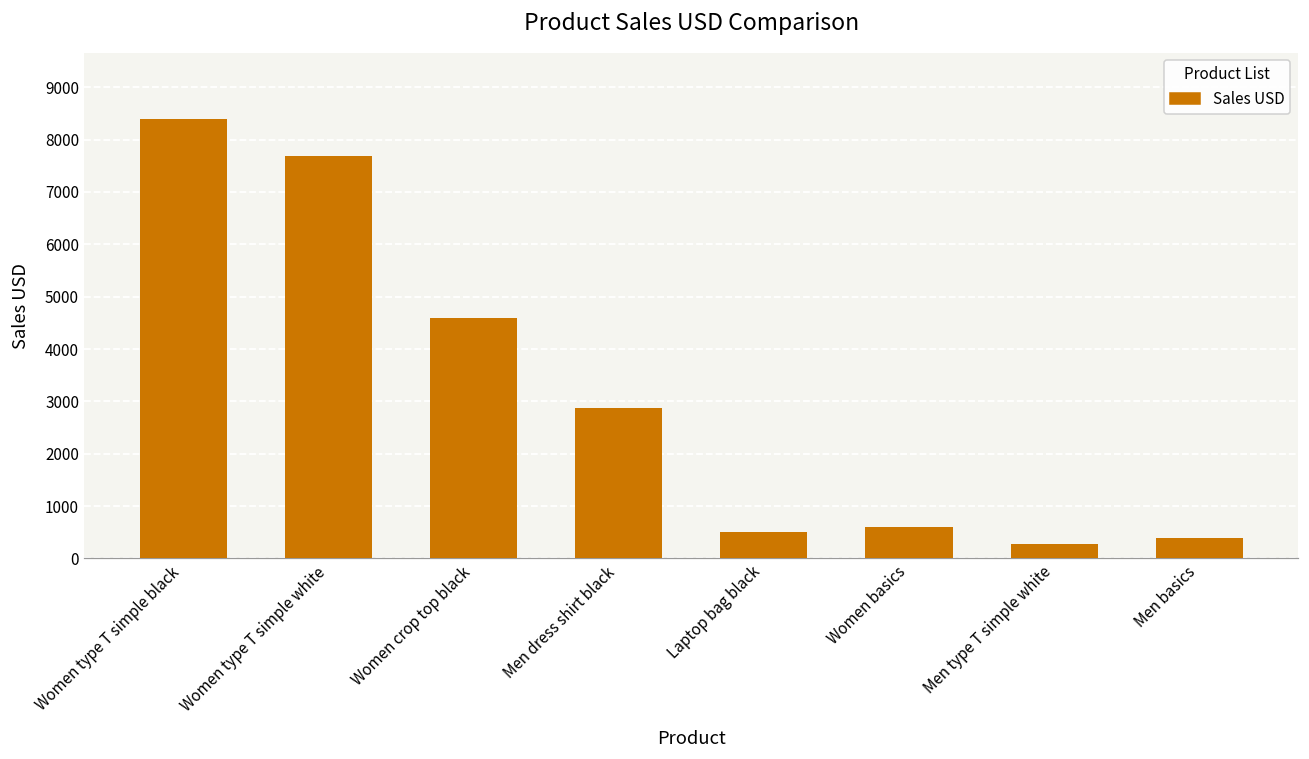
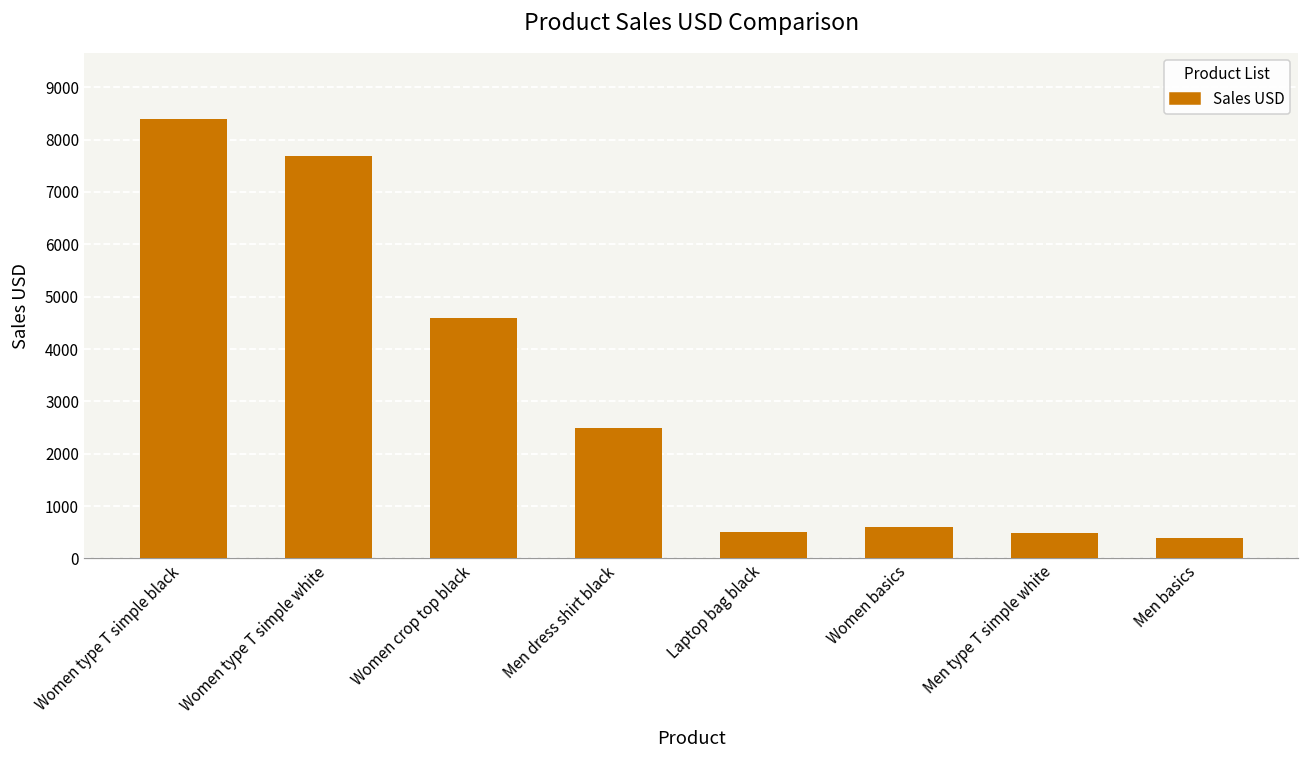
Men dress shirt black: 2900 -> 2500
Men type T simple white: 300 -> 500
